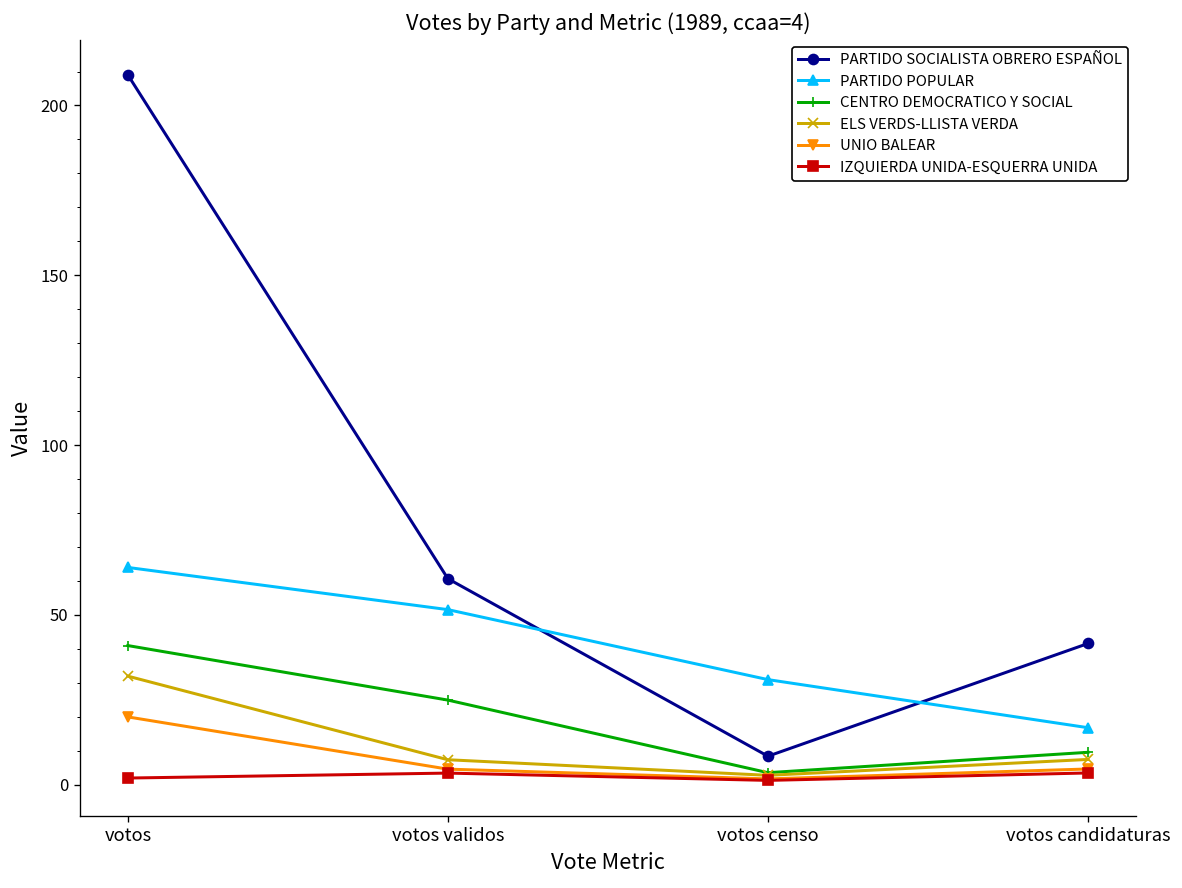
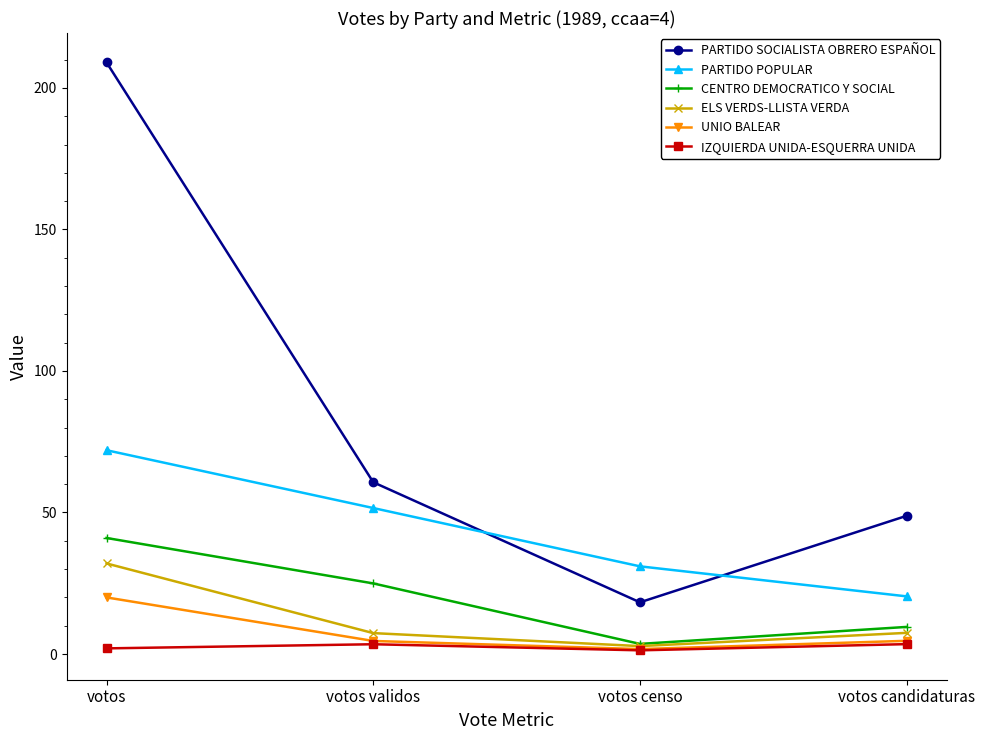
PARTIDO POPULAR, votos: 64 -> 72
PARTIDO SOCIALISTA OBRERO ESPAÑOL, votos censo: 8 -> 18
PARTIDO SOCIALISTA OBRERO ESPAÑOL, votos candidaturas: 42 -> 49
PARTIDO POPULAR, votos candidaturas: 17 -> 20
